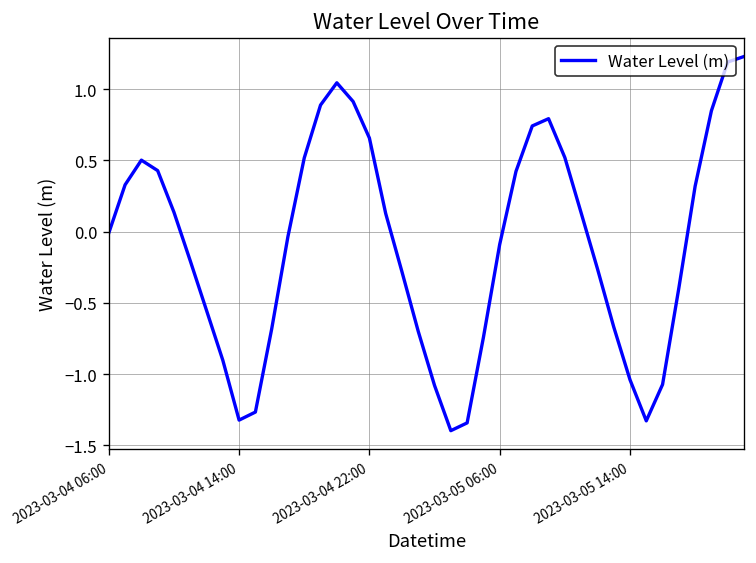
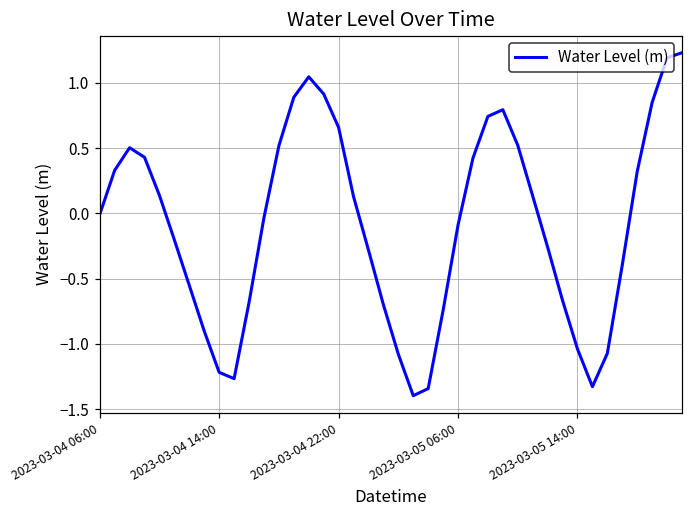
2023-03-04 14:00: -1.32 -> -1.22
